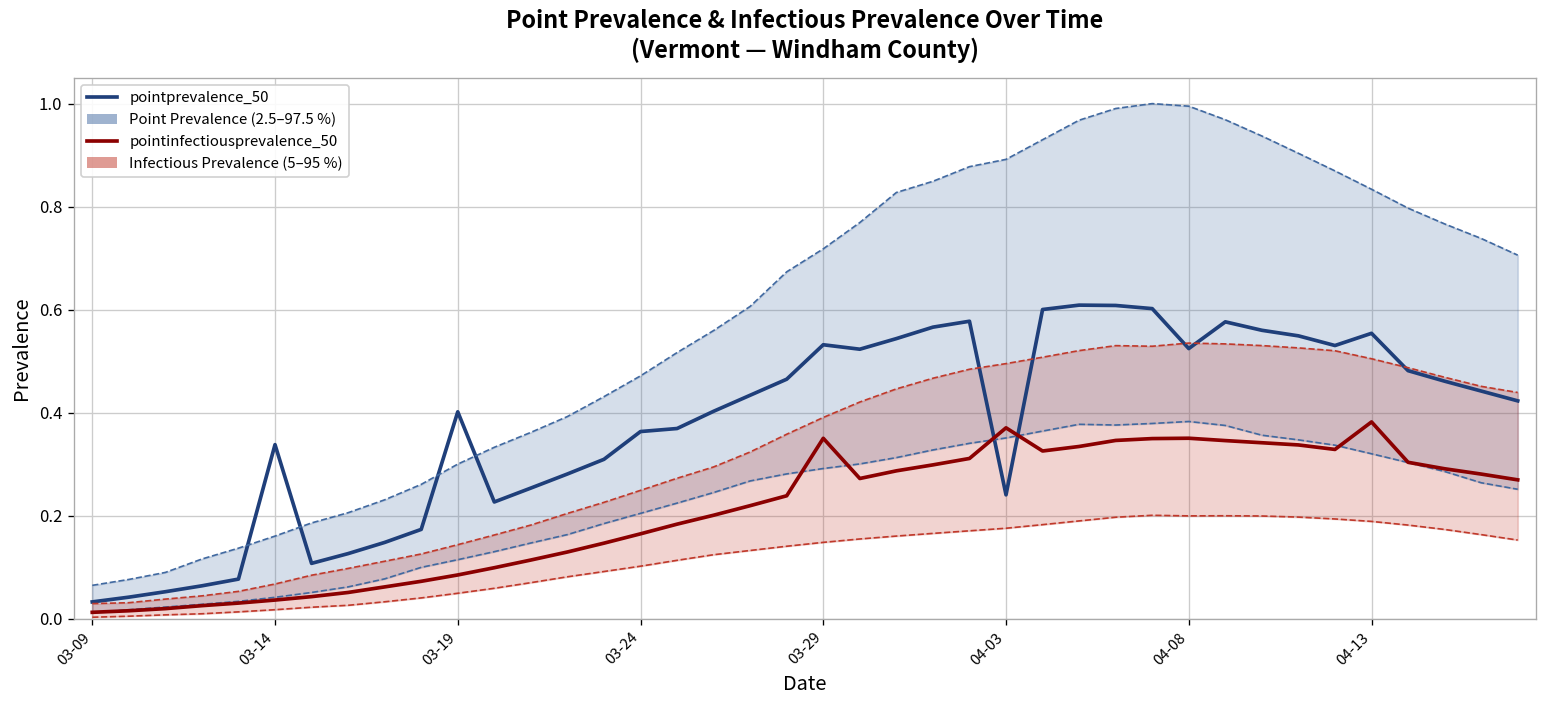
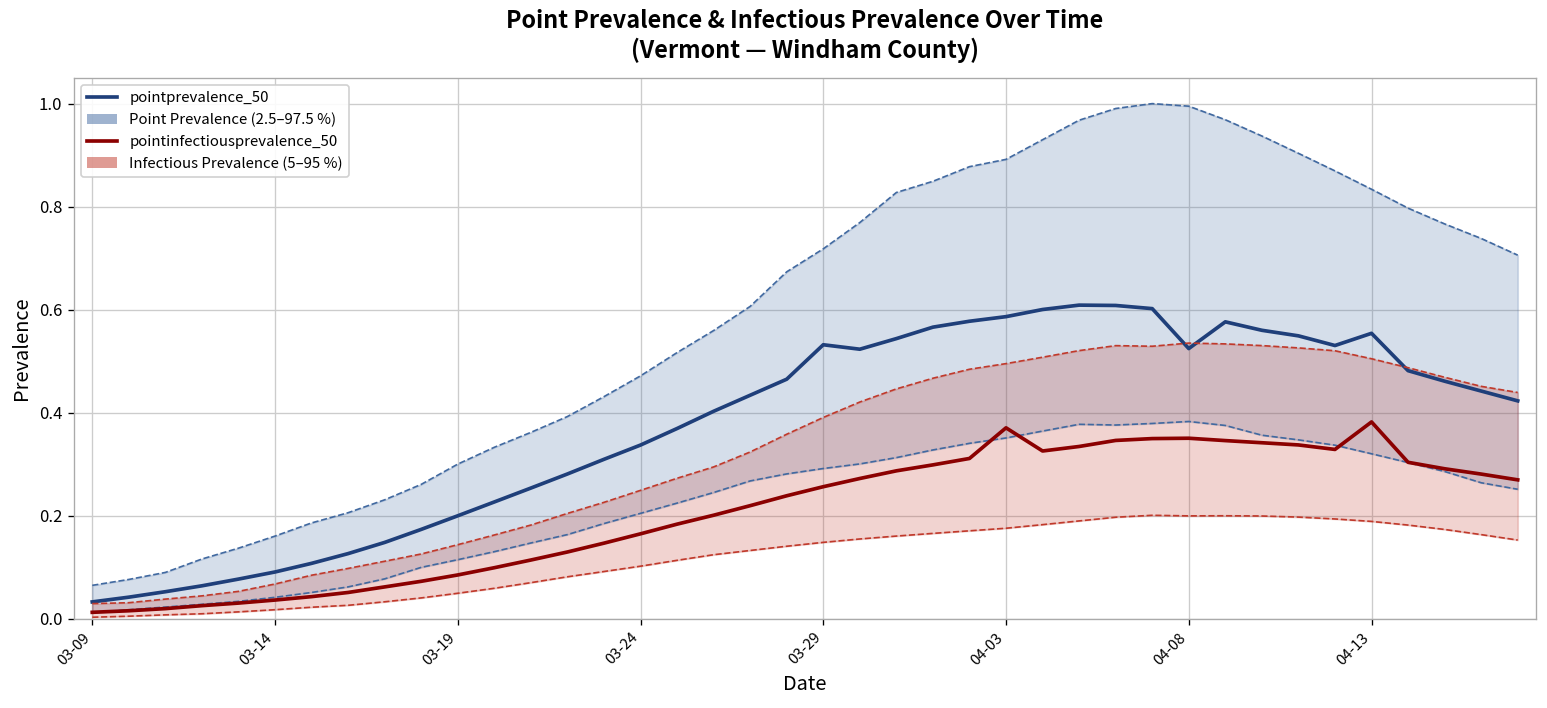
pointprevalence_50, 03-14: 0.34 -> 0.09
pointprevalence_50, 03-19: 0.40 -> 0.20
pointprevalence_50, 03-24: 0.36 -> 0.34
pointinfectiousprevalence_50, 03-29: 0.35 -> 0.26
pointprevalence_50, 04-03: 0.24 -> 0.59
